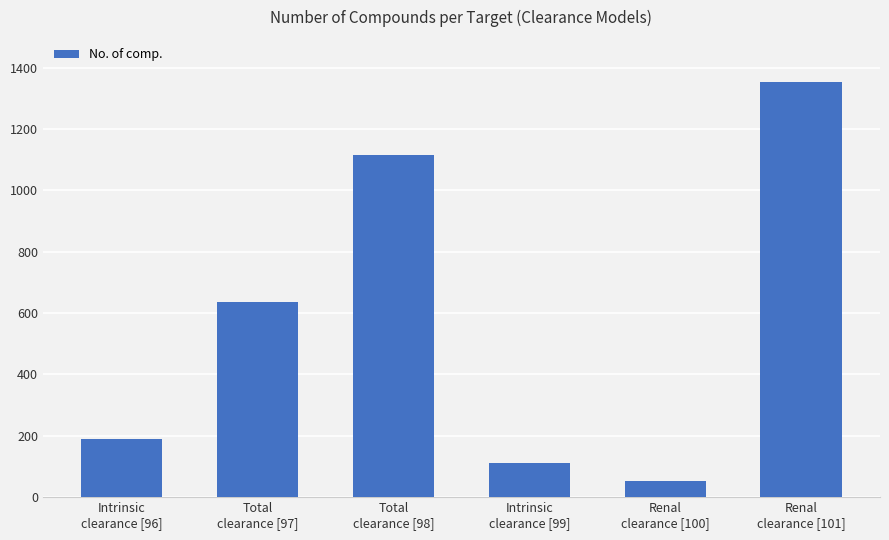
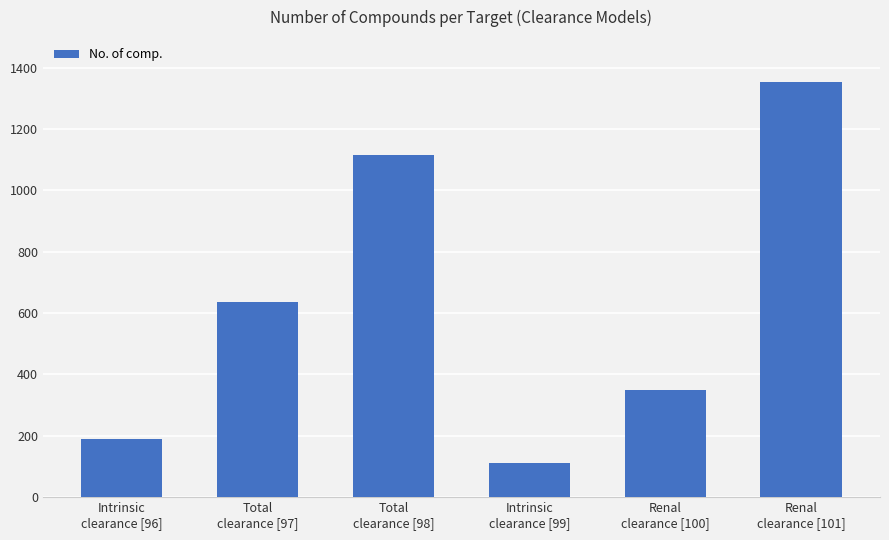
Renal clearance [100]: 50 -> 350
